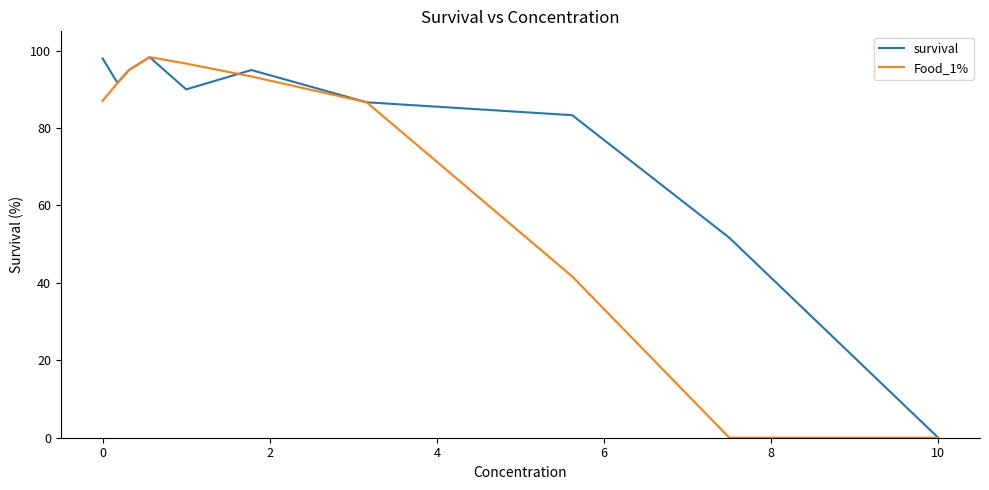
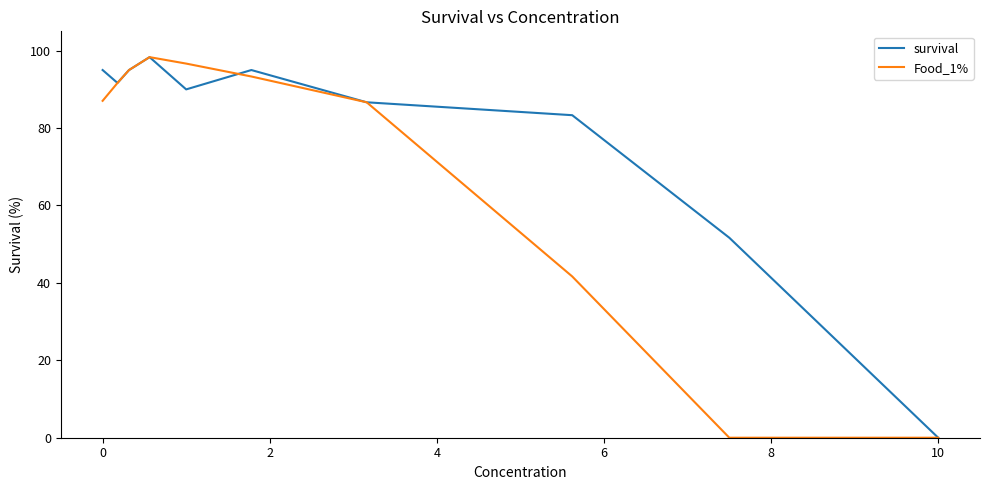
survival, 0: 98 -> 95
